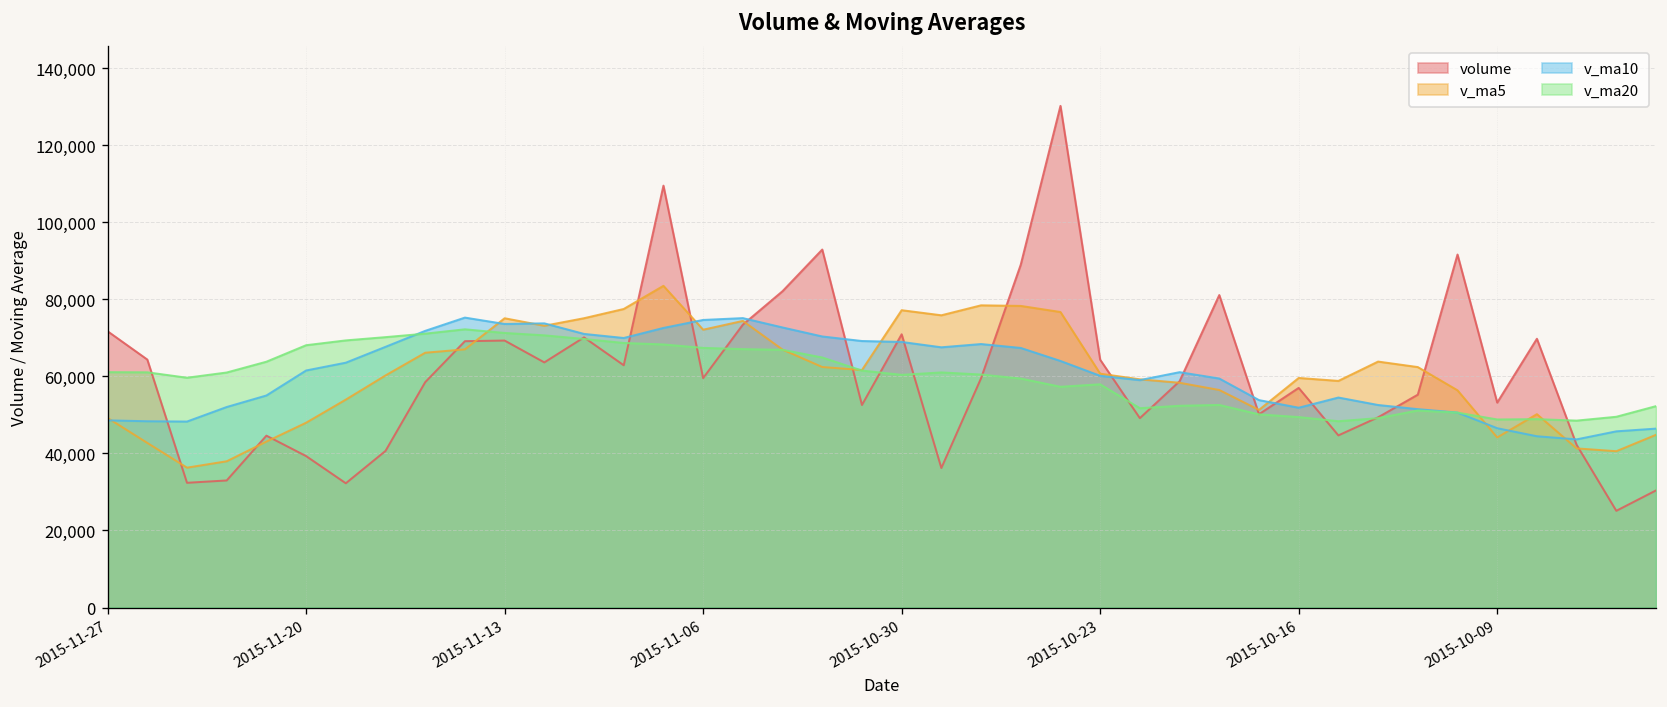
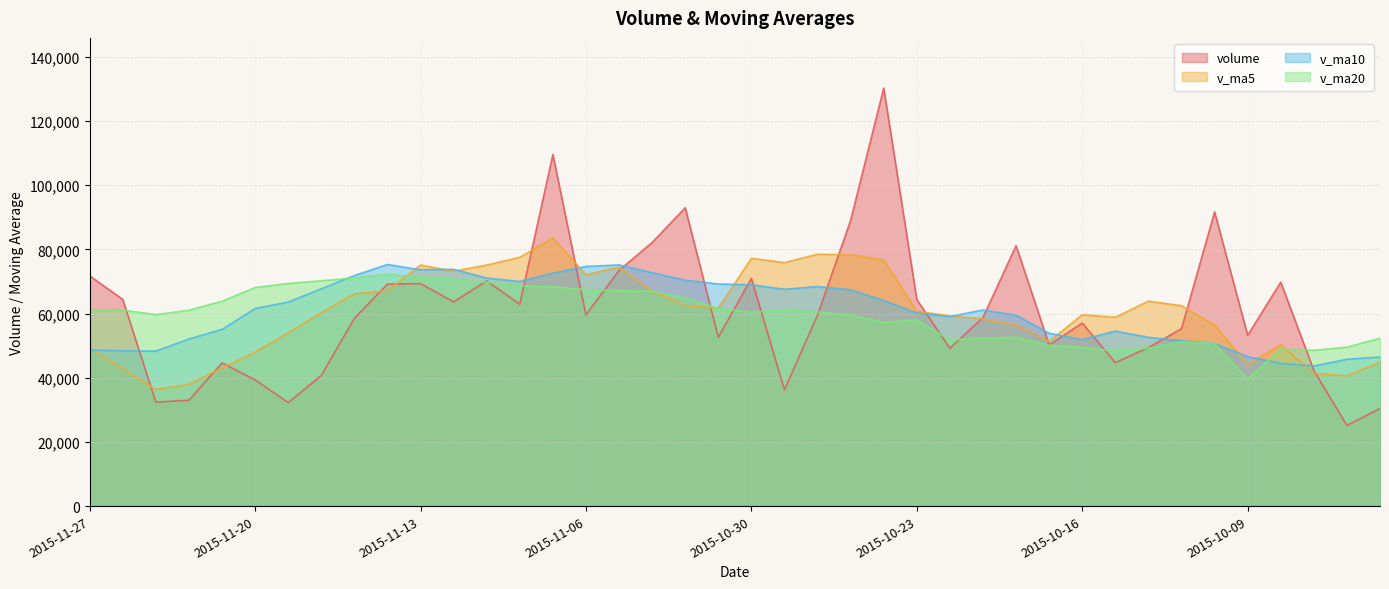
v_ma20, 2015-10-09: 49,000 -> 39,000
